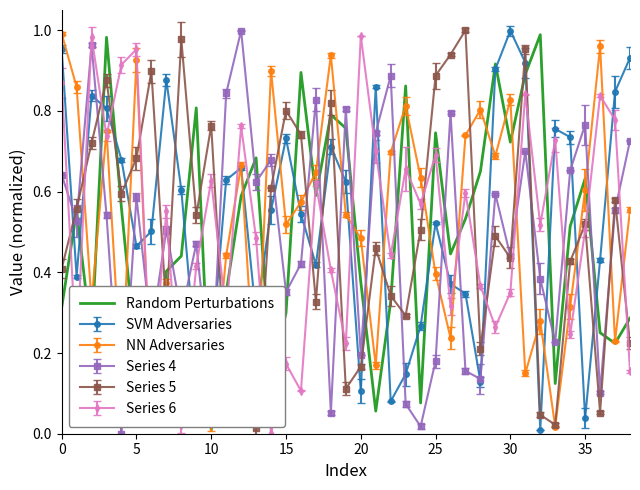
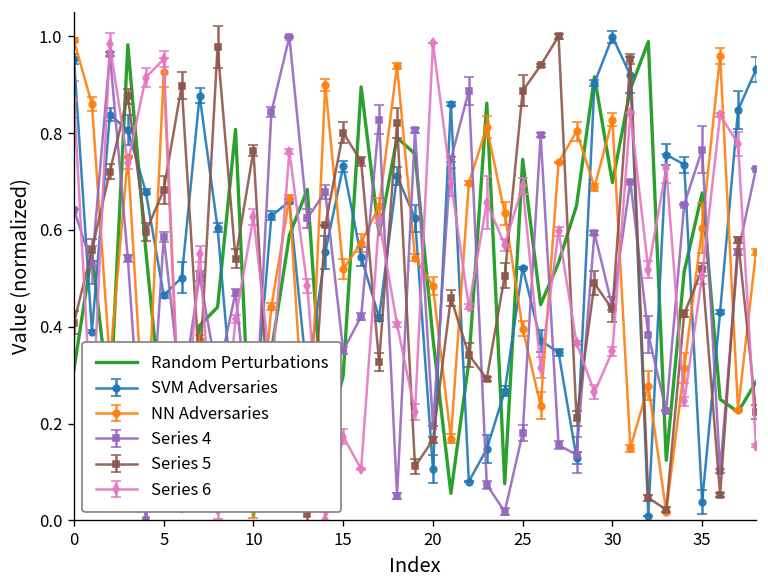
Random Perturbations, 30: 0.72 -> 0.70
Random Perturbations, 35: 0.63 -> 0.68
